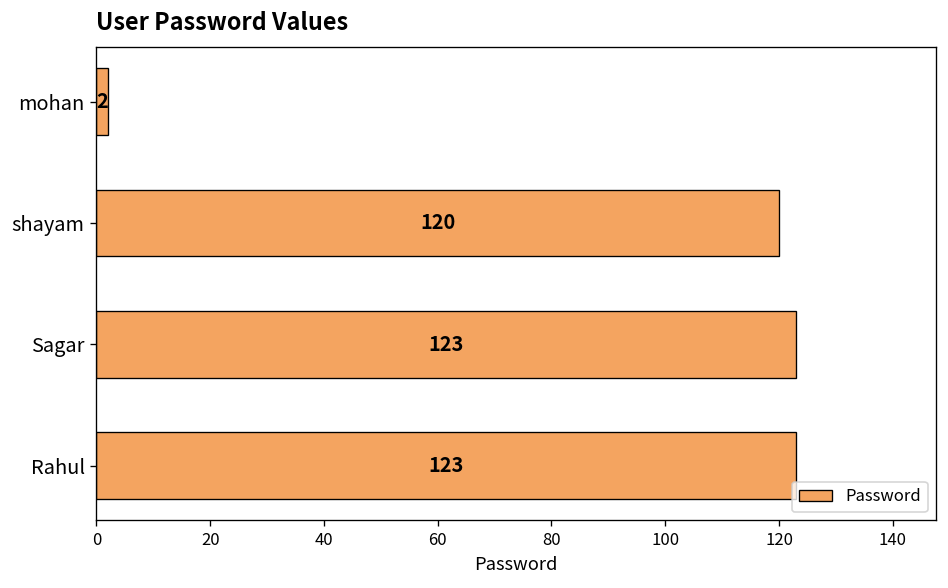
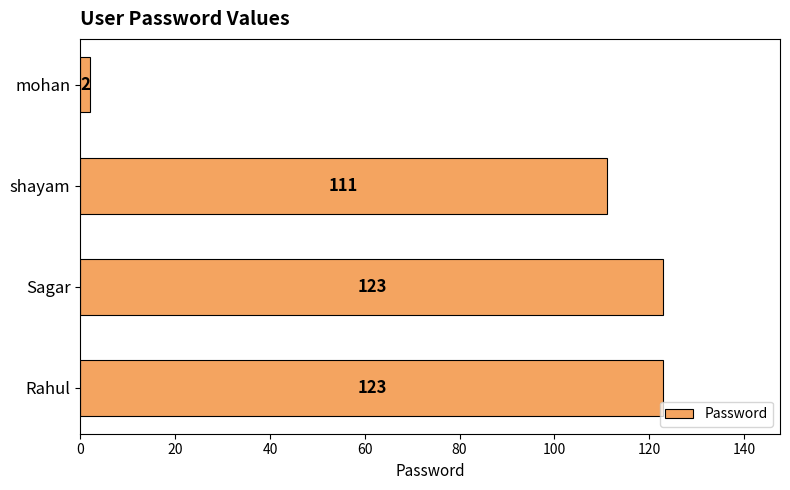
shayam: 120 -> 111
